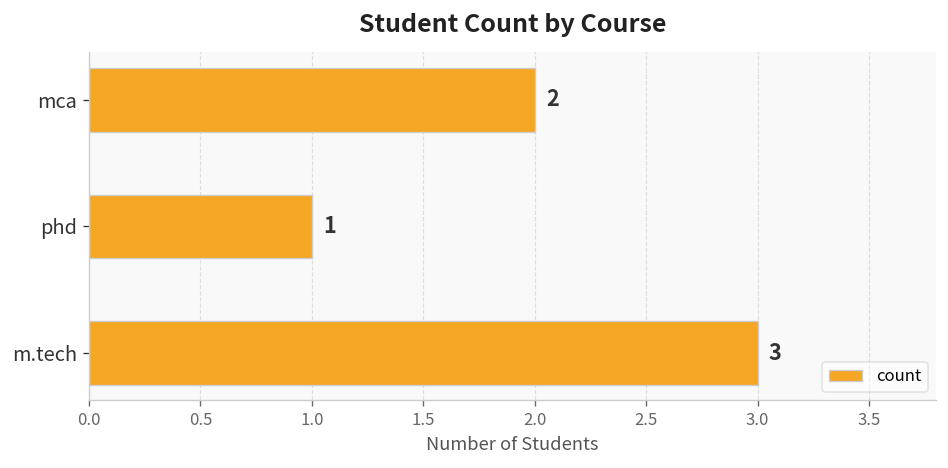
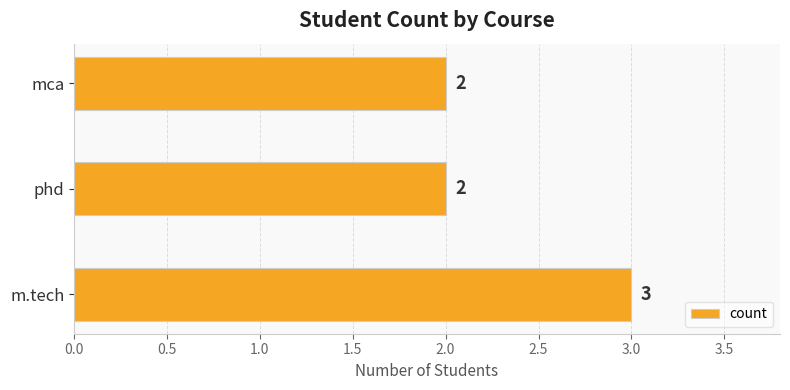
phd: 1 -> 2
